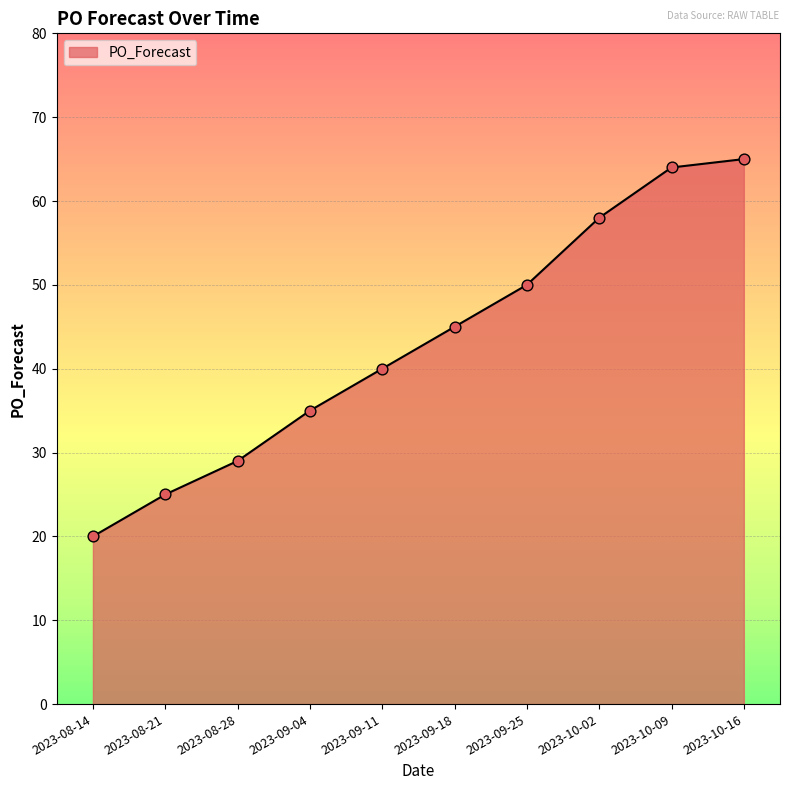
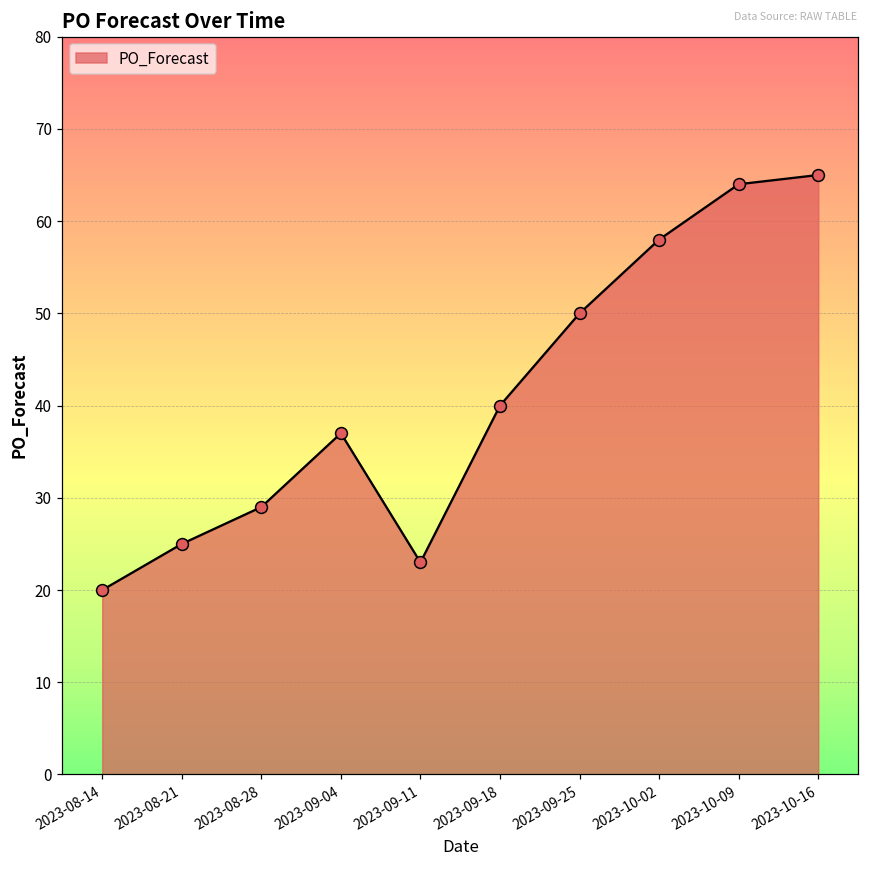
2023-09-04: 35 -> 37
2023-09-11: 40 -> 23
2023-09-18: 45 -> 40
